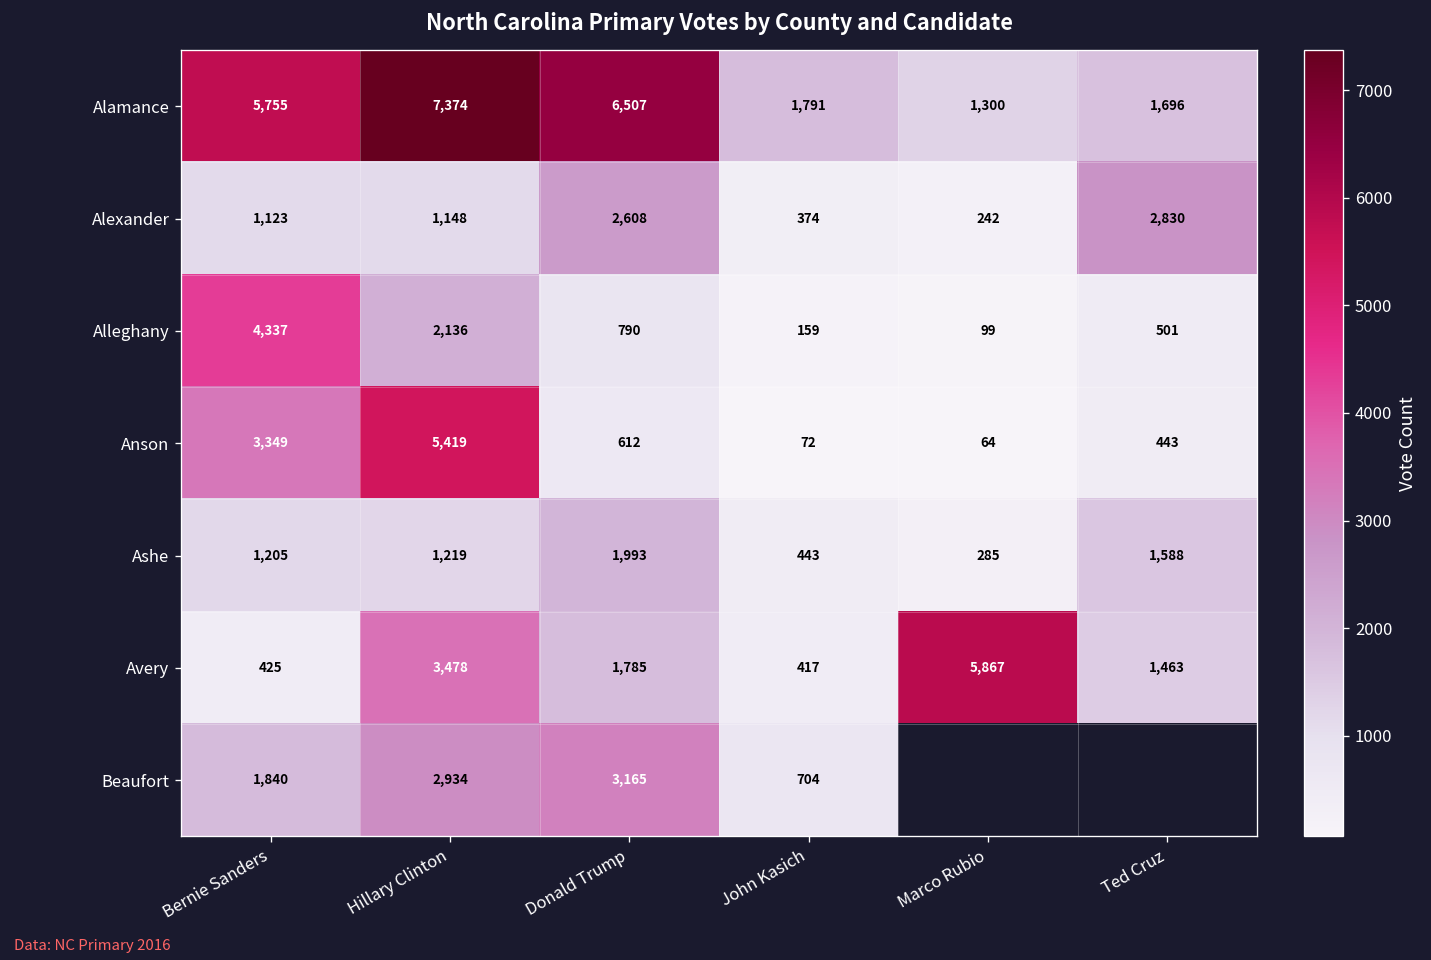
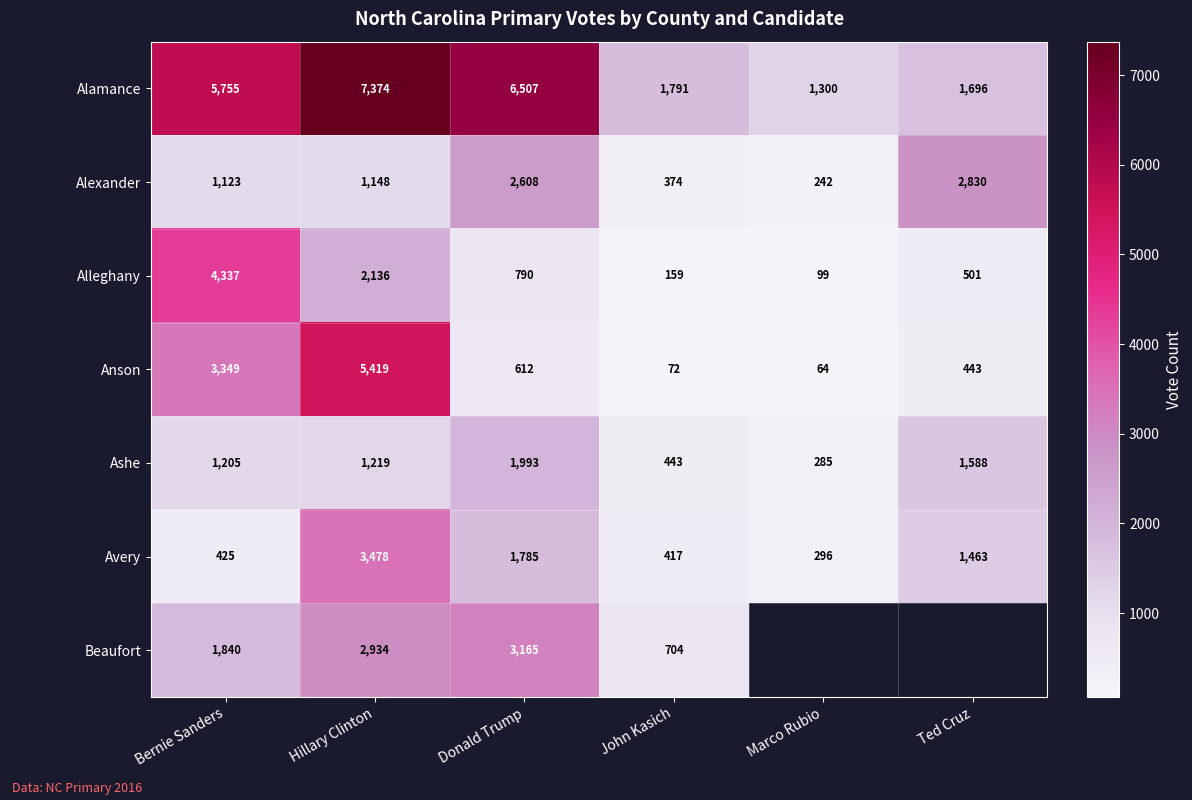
Avery, Marco Rubio: 5,867 -> 296
